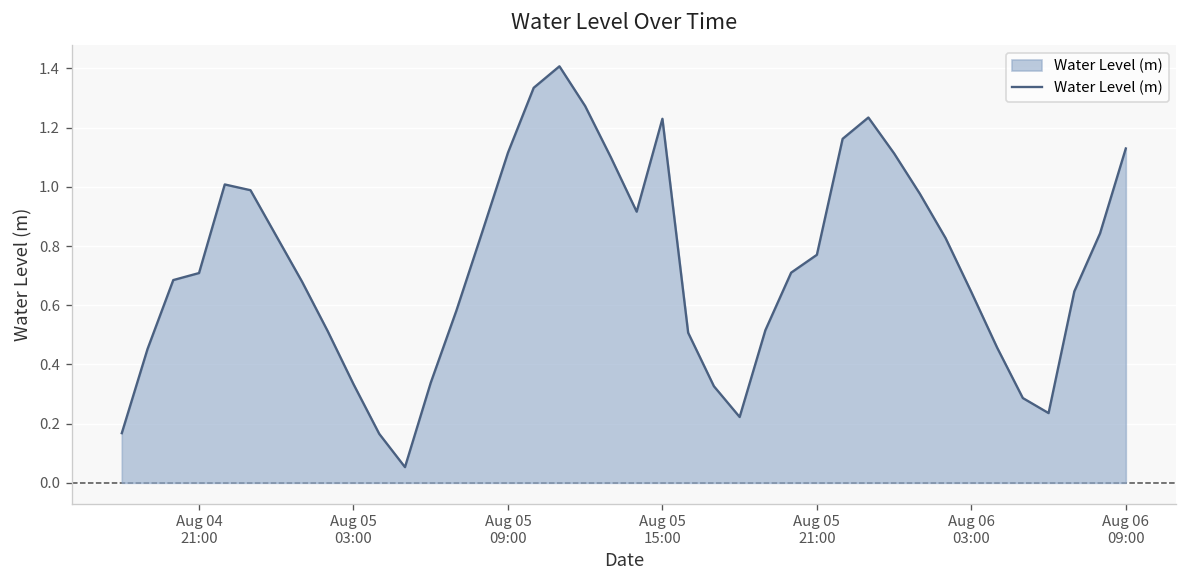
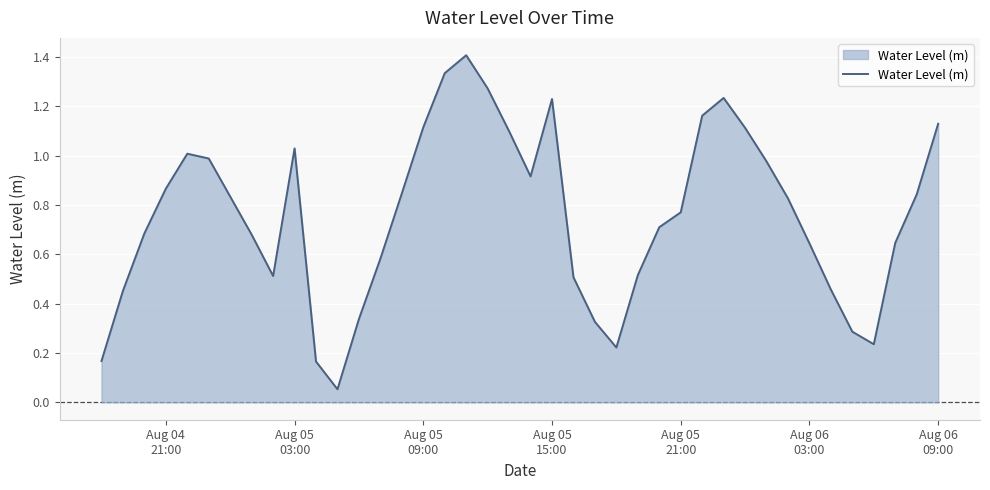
Aug 04 21:00: 0.71 -> 0.87
Aug 05 03:00: 0.33 -> 1.03
